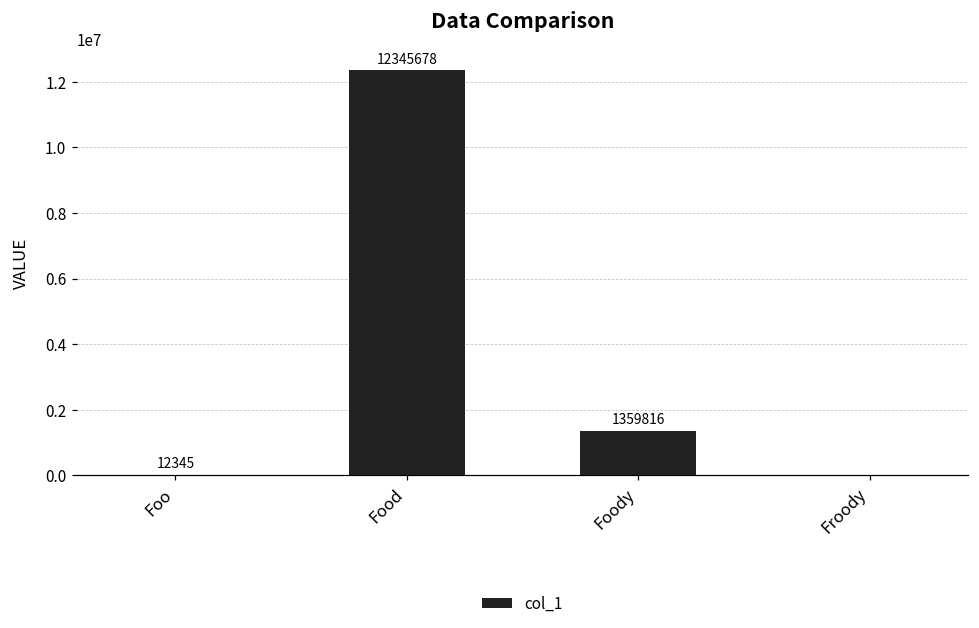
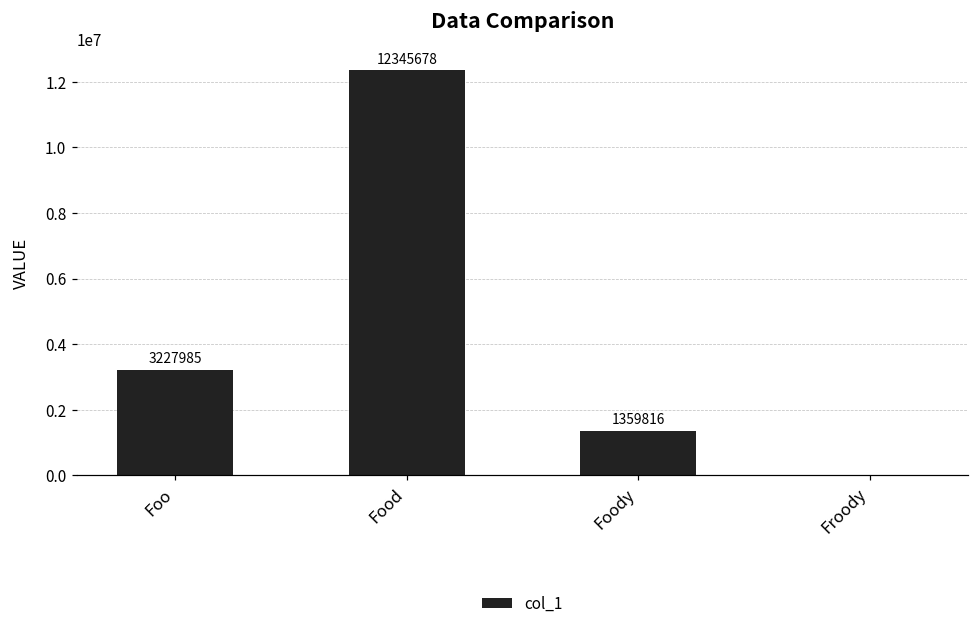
Foo: 12345 -> 3227985
